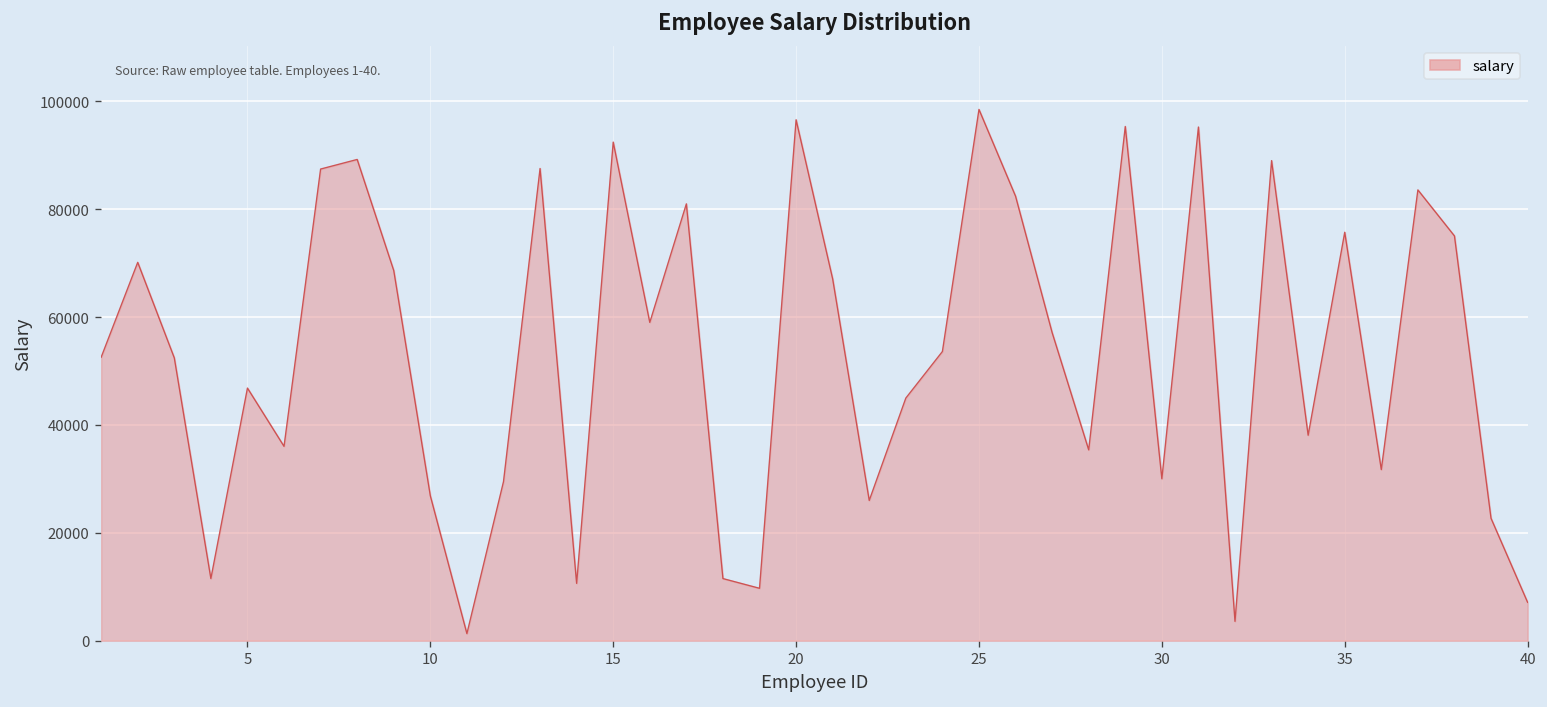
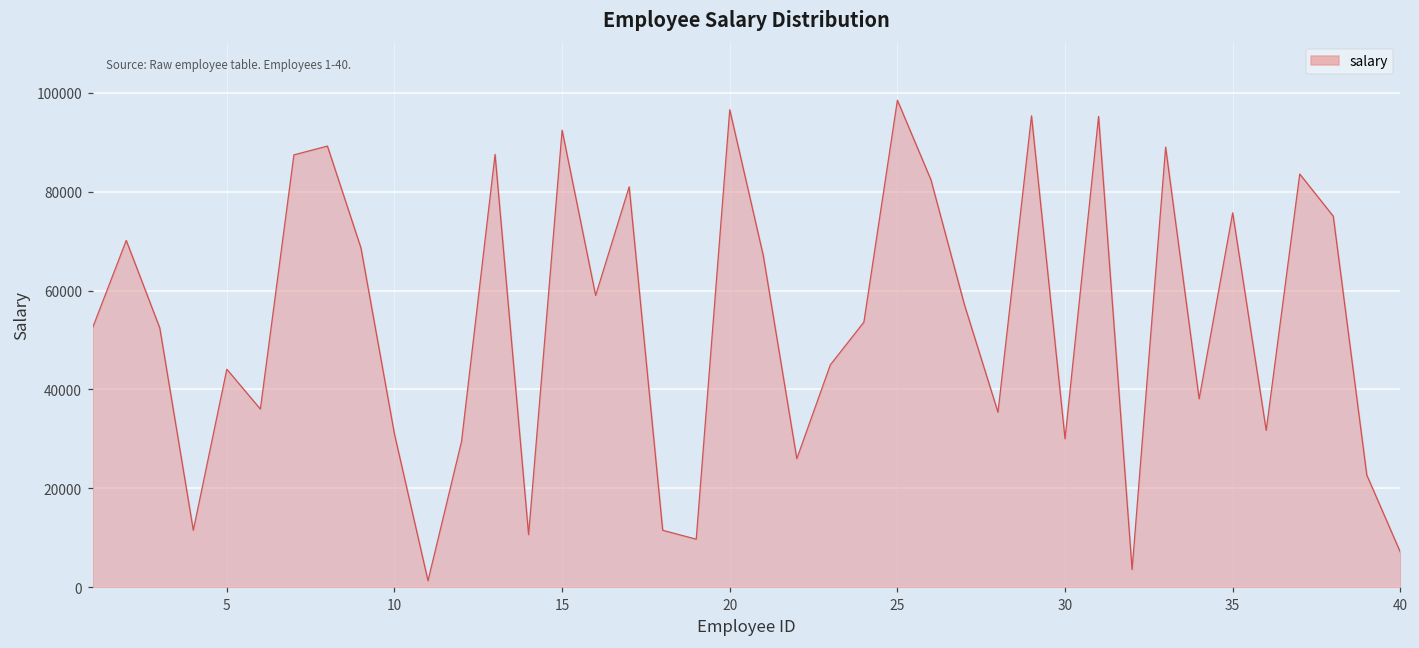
5: 47000 -> 44000
10: 27000 -> 31000
